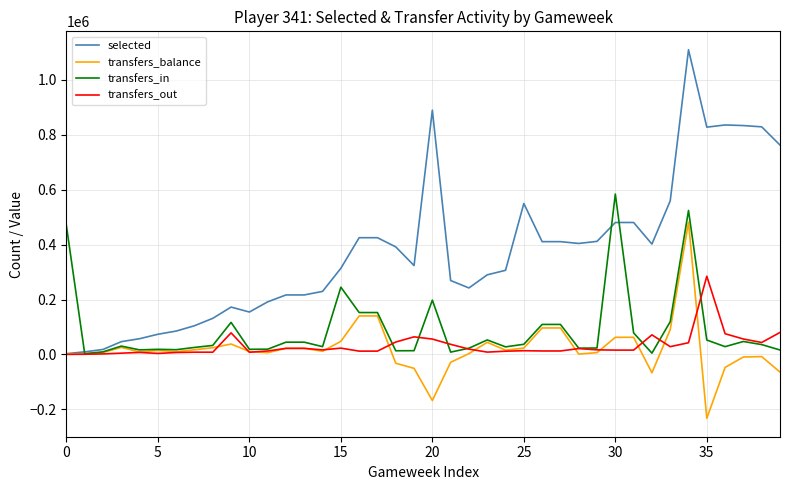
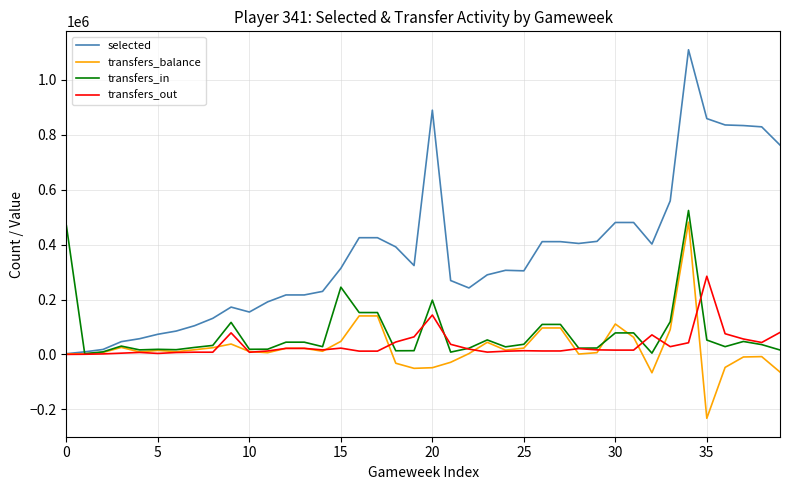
transfers_balance, 20: -170000 -> -50000
transfers_out, 20: 60000 -> 140000
selected, 25: 550000 -> 300000
transfers_balance, 30: 60000 -> 110000
transfers_in, 30: 580000 -> 80000
selected, 35: 830000 -> 860000
